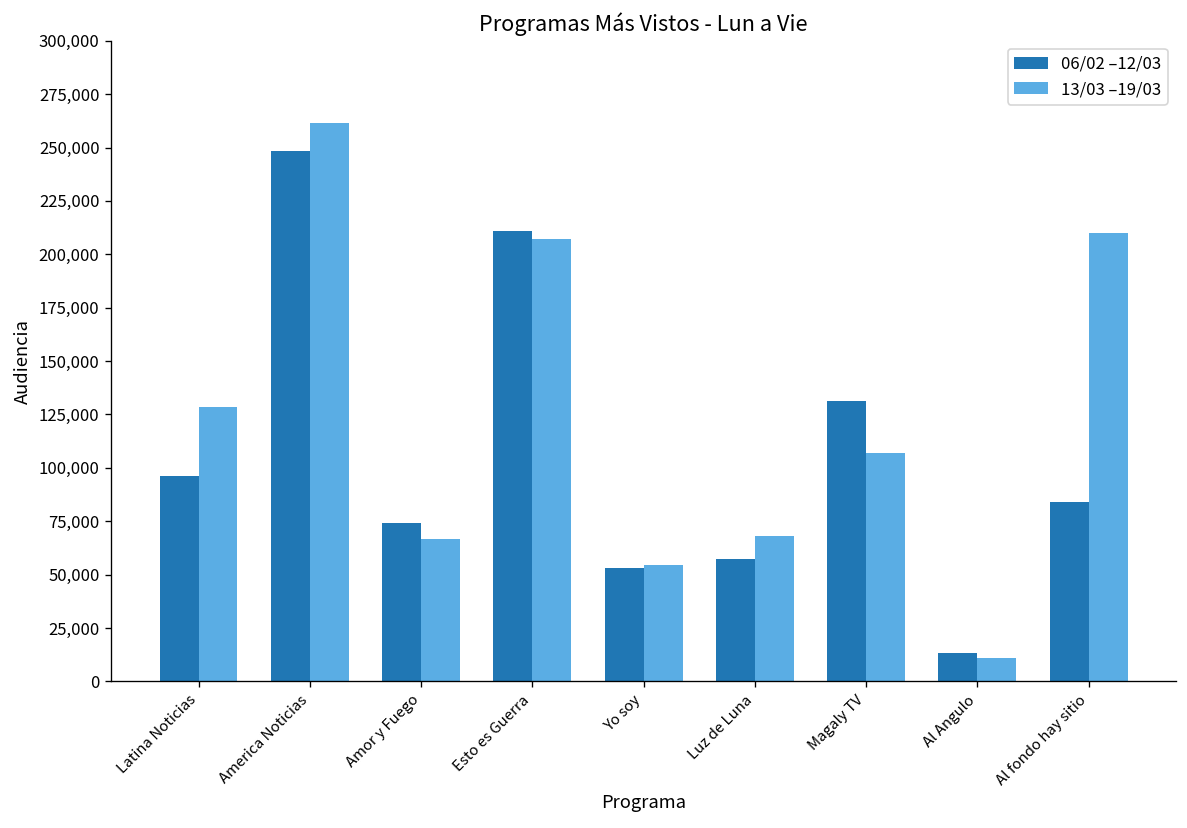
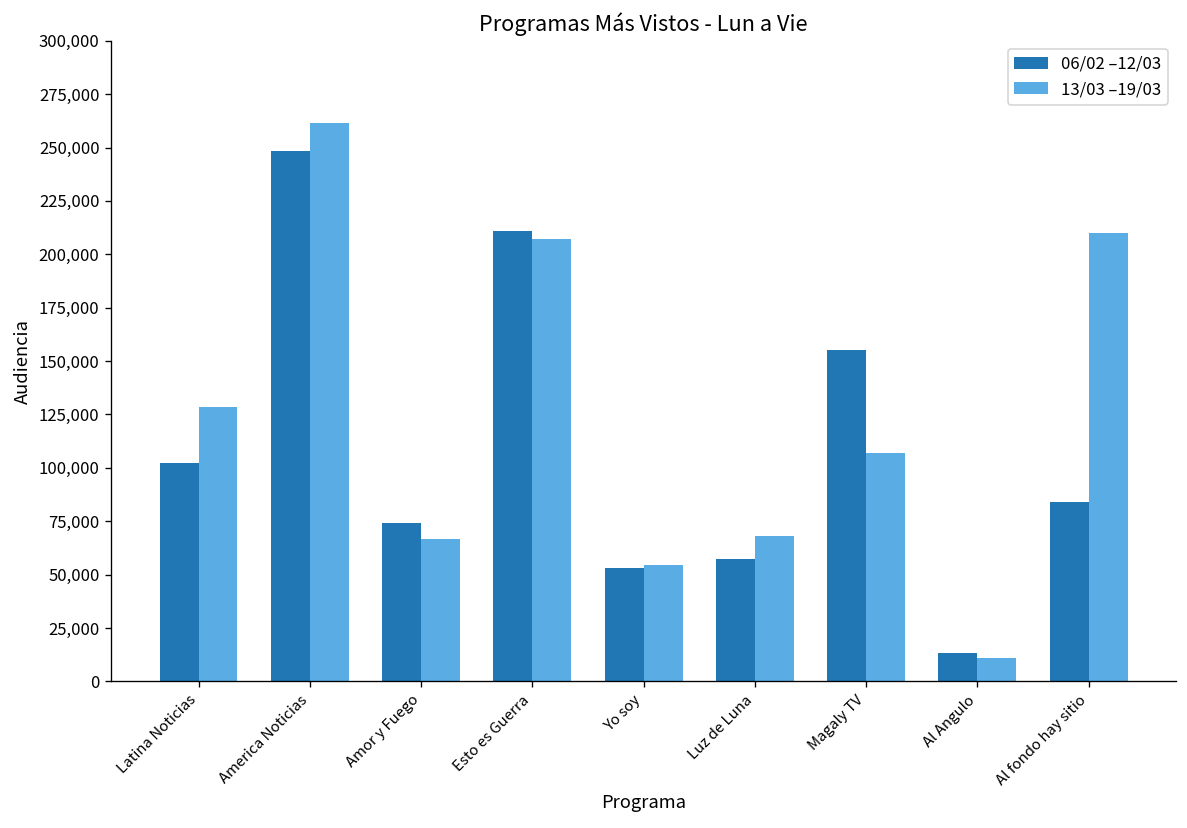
06/02 –12/03, Latina Noticias: 96,000 -> 102,000
06/02 –12/03, Magaly TV: 131,000 -> 155,000
